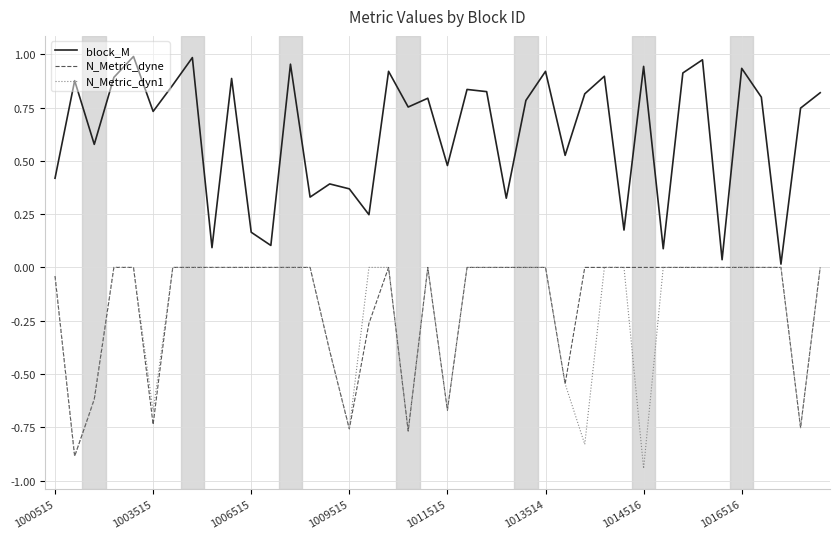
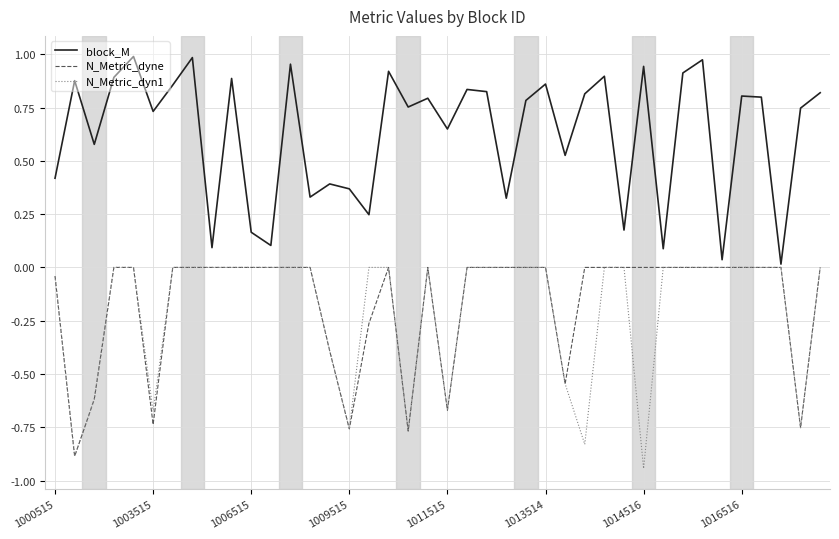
block_M, 1011515: 0.48 -> 0.65
block_M, 1013514: 0.92 -> 0.86
block_M, 1016516: 0.93 -> 0.80
